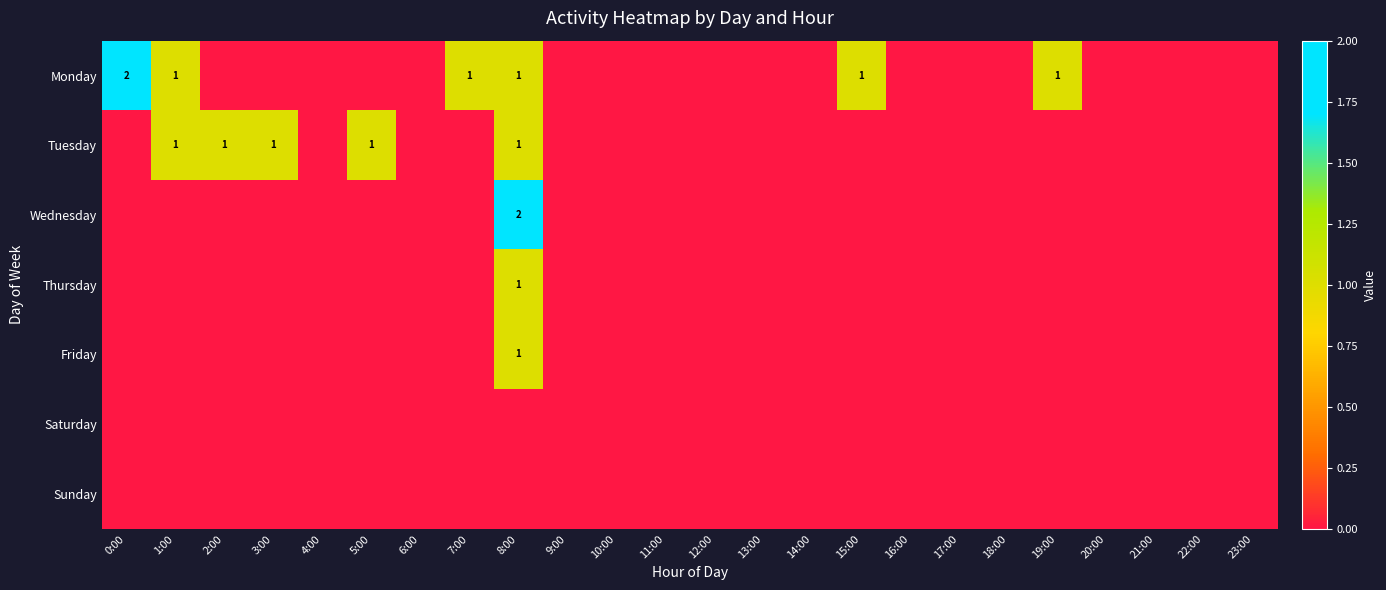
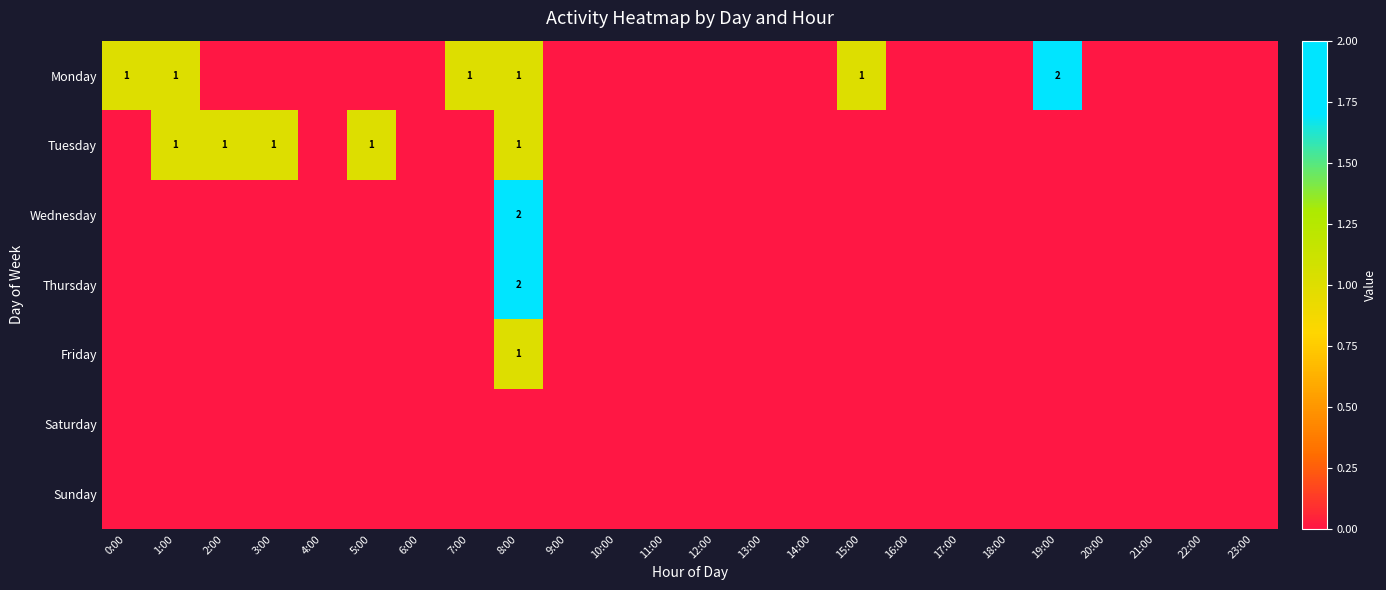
Monday, 0:00: 2 -> 1
Monday, 19:00: 1 -> 2
Thursday, 8:00: 1 -> 2
